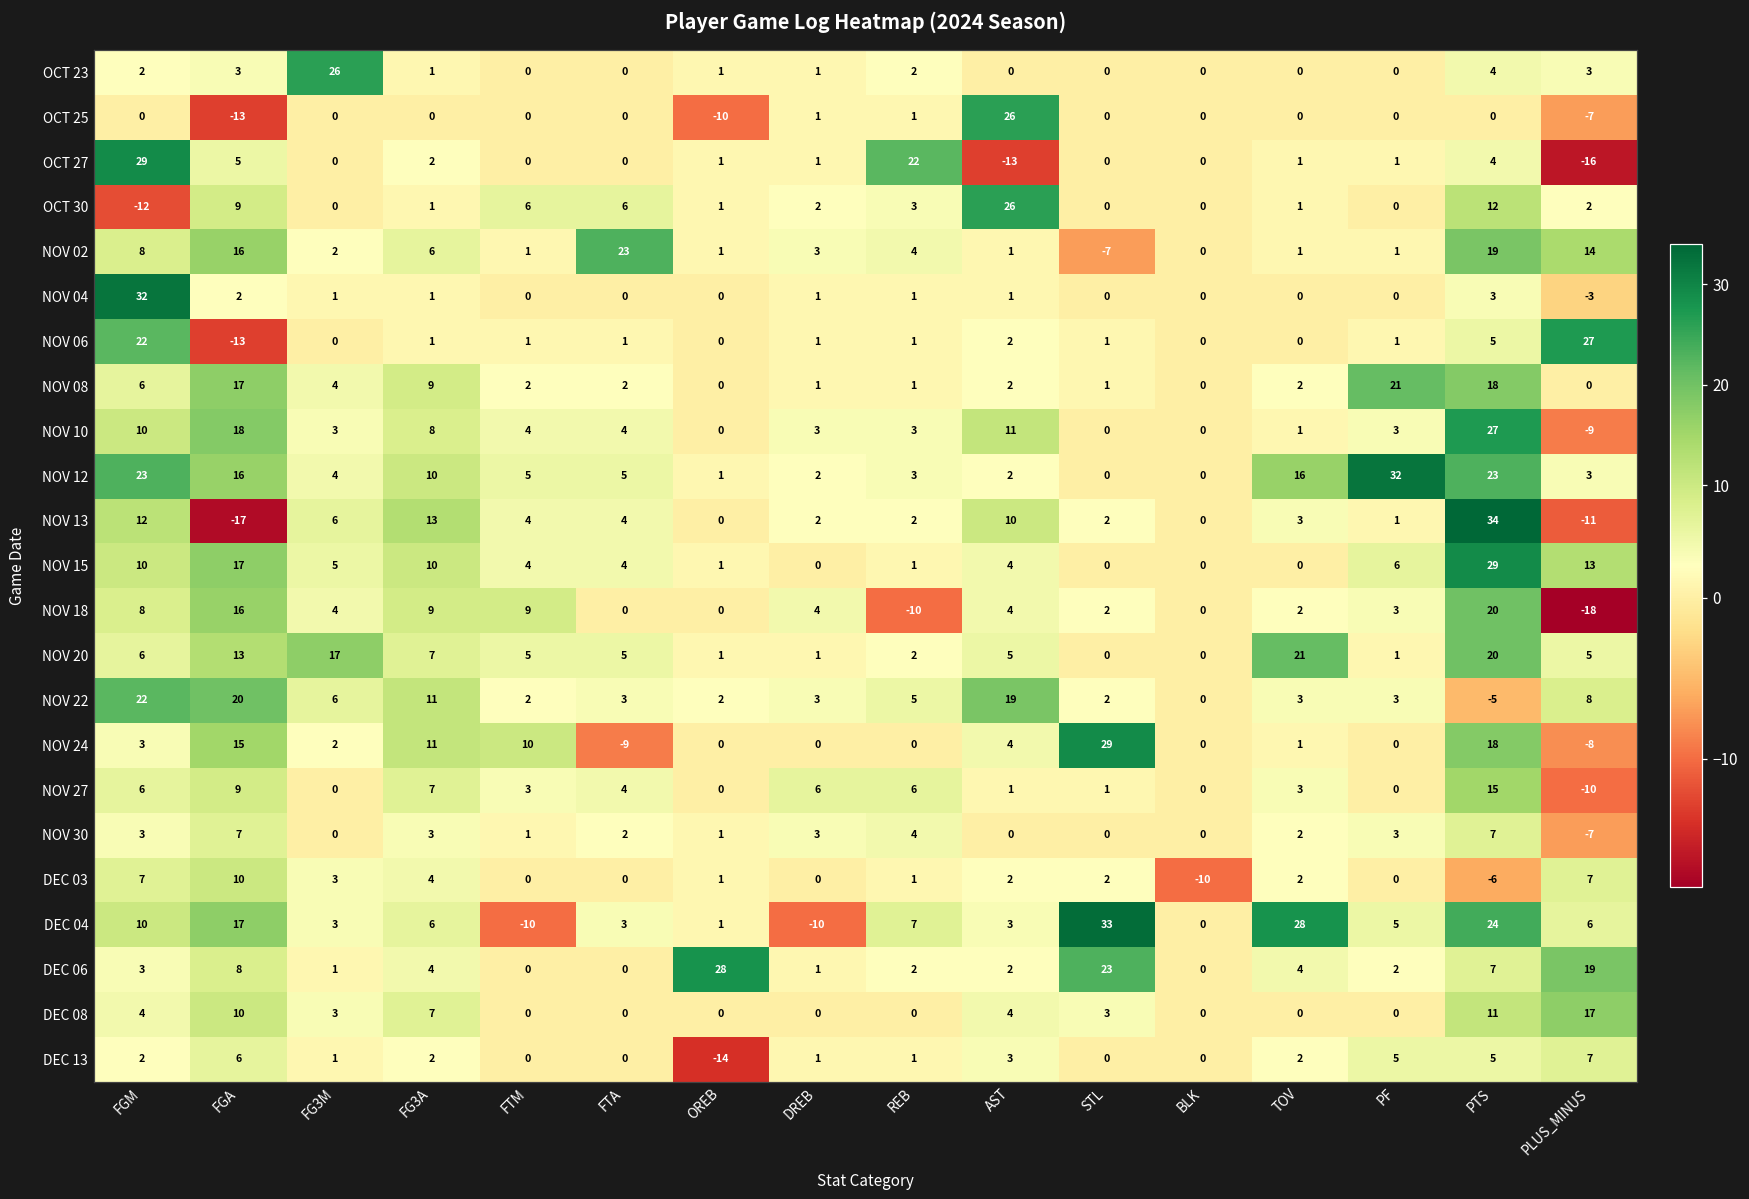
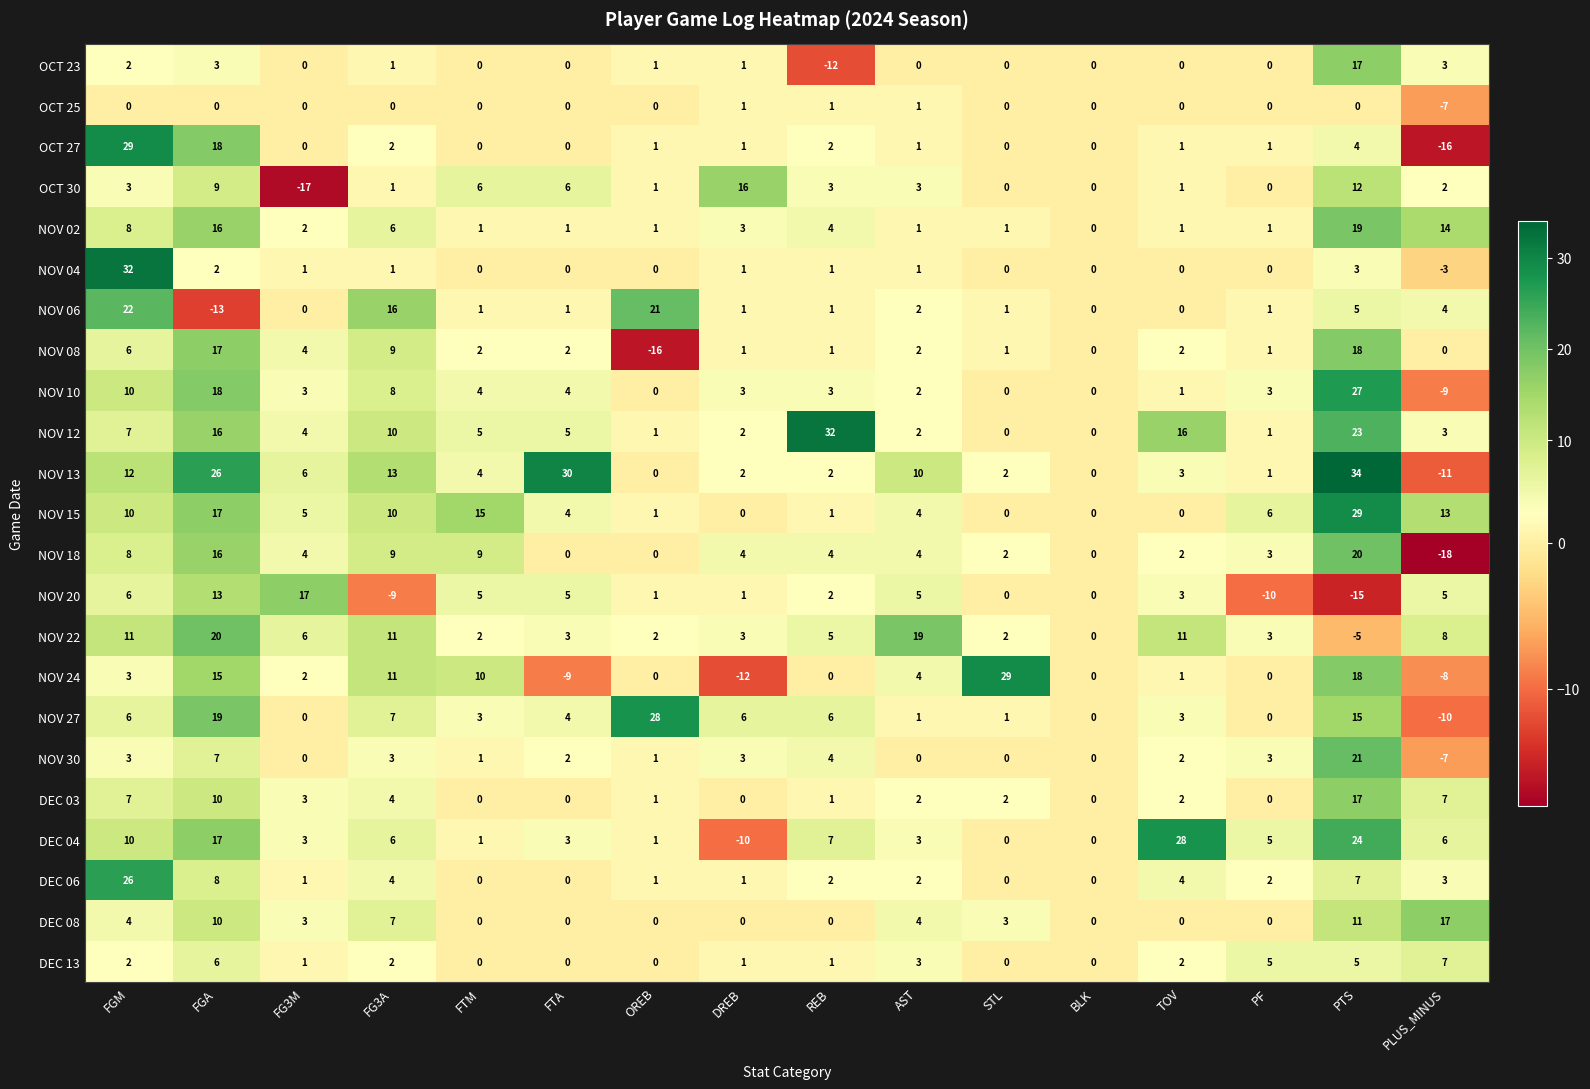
OCT 23, FG3M: 26 -> 0
OCT 23, REB: 2 -> -12
OCT 23, PTS: 4 -> 17
OCT 25, FGA: -13 -> 0
OCT 25, OREB: -10 -> 0
OCT 25, AST: 26 -> 1
OCT 27, FGA: 5 -> 18
OCT 27, REB: 22 -> 2
OCT 27, AST: -13 -> 1
OCT 30, FGM: -12 -> 3
OCT 30, FG3M: 0 -> -17
OCT 30, DREB: 2 -> 16
OCT 30, AST: 26 -> 3
NOV 02, FTA: 23 -> 1
NOV 02, STL: -7 -> 1
NOV 06, FG3A: 1 -> 16
NOV 06, OREB: 0 -> 21
NOV 06, PLUS_MINUS: 27 -> 4
NOV 08, OREB: 0 -> -16
NOV 08, PF: 21 -> 1
NOV 10, AST: 11 -> 2
NOV 12, FGM: 23 -> 7
NOV 12, REB: 3 -> 32
NOV 12, PF: 32 -> 1
NOV 13, FGA: -17 -> 26
NOV 13, FTA: 4 -> 30
NOV 15, FTM: 4 -> 15
NOV 18, REB: -10 -> 4
NOV 20, FG3A: 7 -> -9
NOV 20, TOV: 21 -> 3
NOV 20, PF: 1 -> -10
NOV 20, PTS: 20 -> -15
NOV 22, FGM: 22 -> 11
NOV 22, TOV: 3 -> 11
NOV 24, DREB: 0 -> -12
NOV 27, FGA: 9 -> 19
NOV 27, OREB: 0 -> 28
NOV 30, PTS: 7 -> 21
DEC 03, BLK: -10 -> 0
DEC 03, PTS: -6 -> 17
DEC 04, FTM: -10 -> 1
DEC 04, STL: 33 -> 0
DEC 06, FGM: 3 -> 26
DEC 06, OREB: 28 -> 1
DEC 06, STL: 23 -> 0
DEC 06, PLUS_MINUS: 19 -> 3
DEC 13, OREB: -14 -> 0
